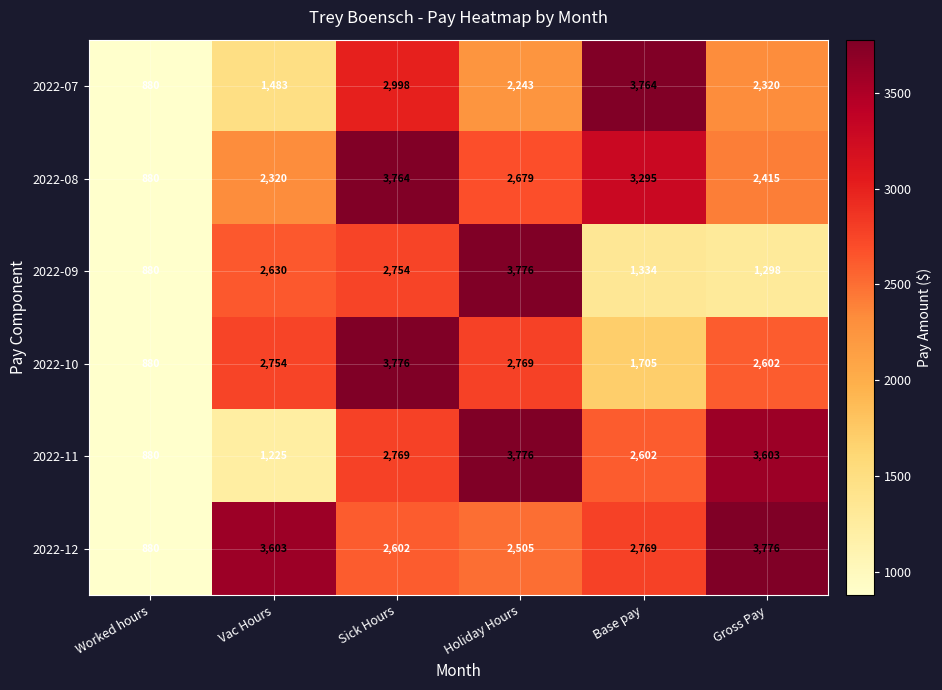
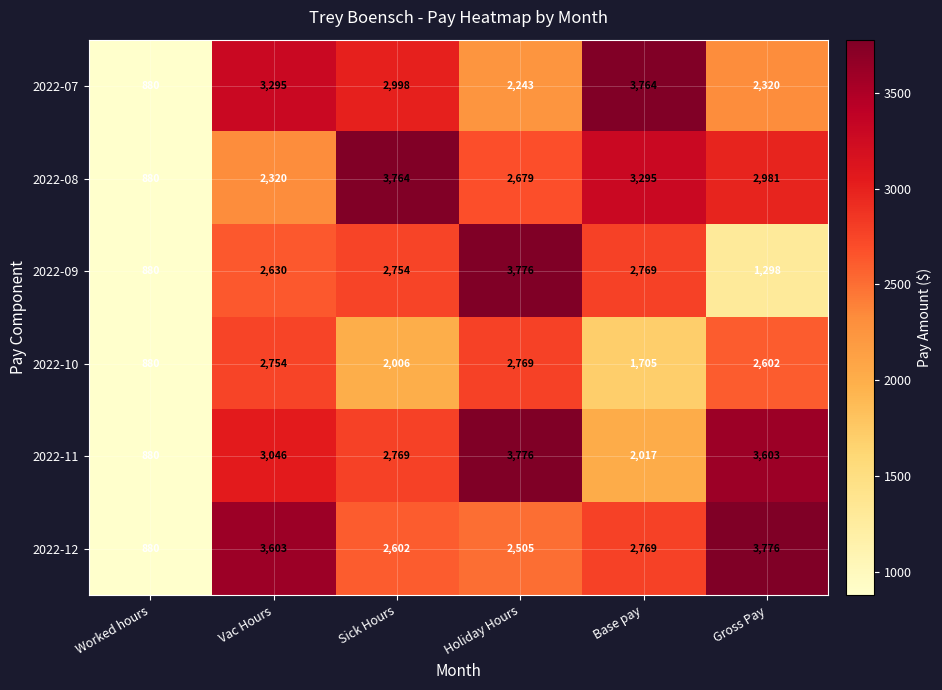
2022-07, Vac Hours: 1,483 -> 3,295
2022-08, Gross Pay: 2,415 -> 2,981
2022-09, Base pay: 1,334 -> 2,769
2022-10, Sick Hours: 3,776 -> 2,006
2022-11, Vac Hours: 1,225 -> 3,046
2022-11, Base pay: 2,602 -> 2,017
